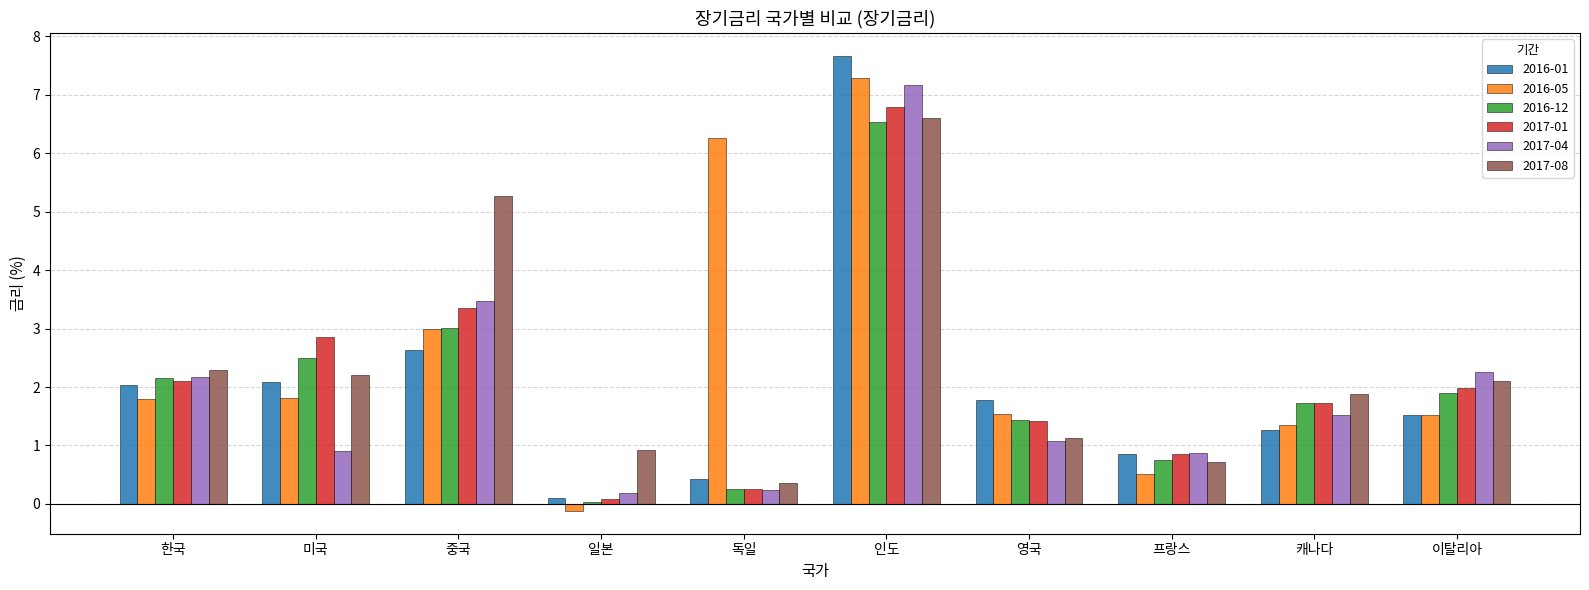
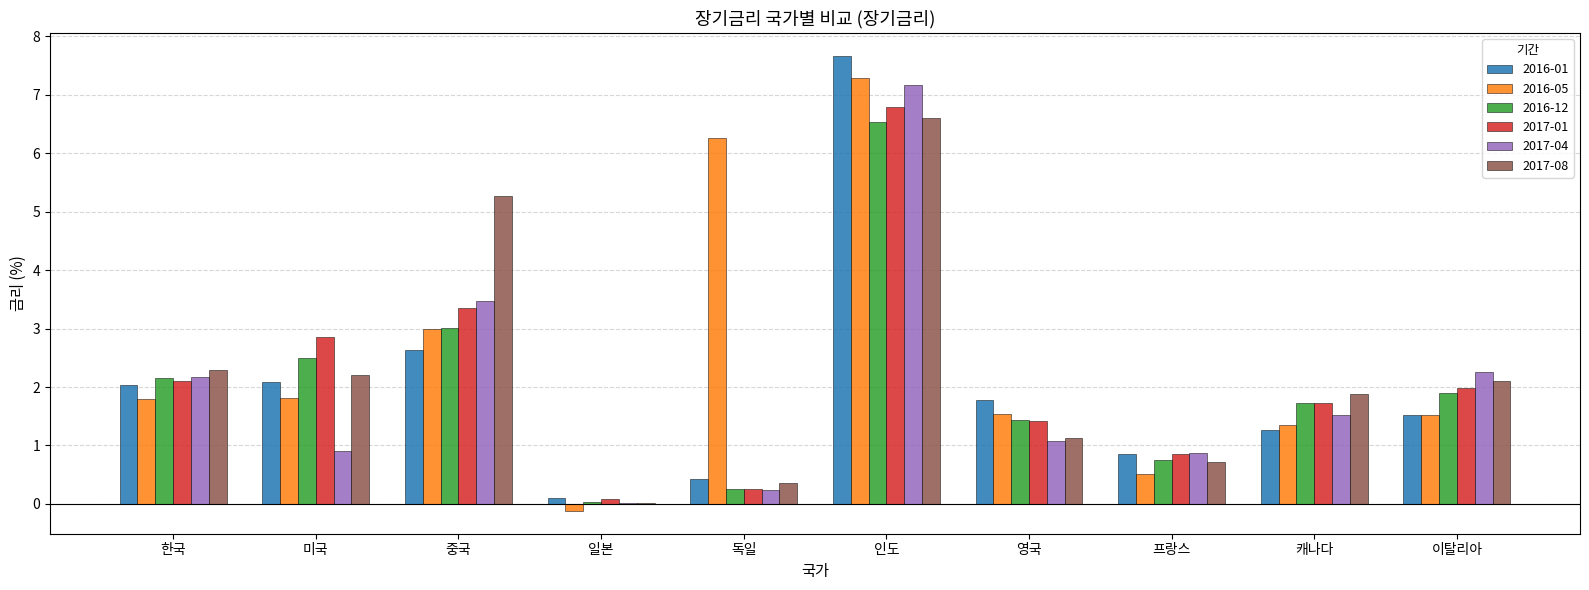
2017-04, 일본: 0.2 -> 0.0
2017-08, 일본: 0.9 -> 0.0
